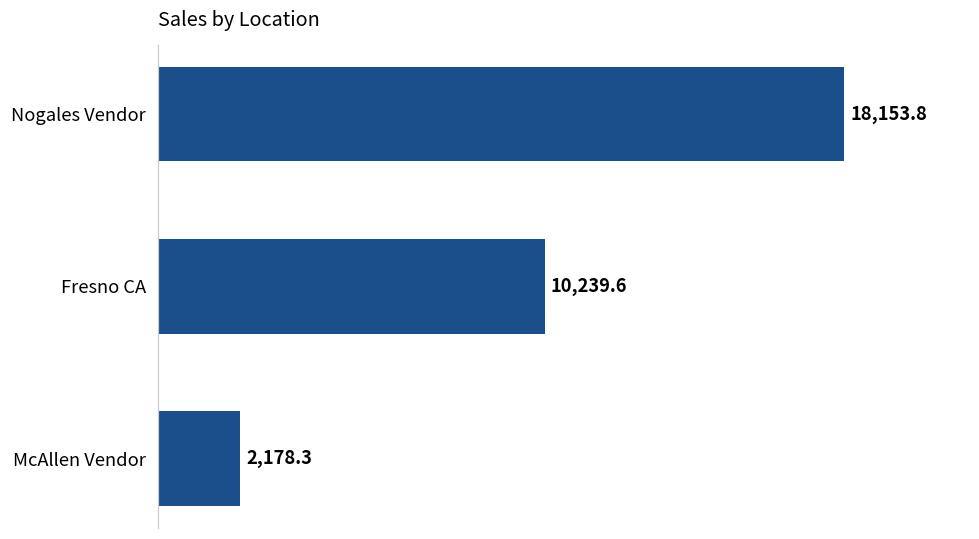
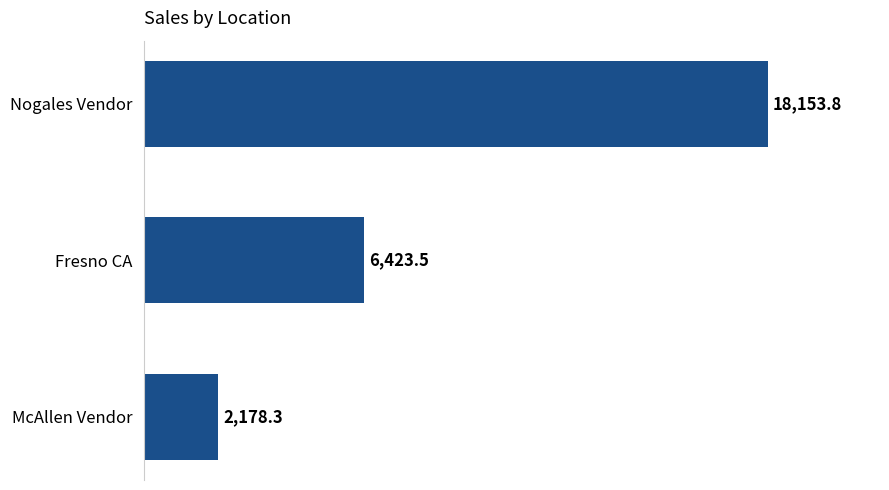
Fresno CA: 10,239.6 -> 6,423.5
